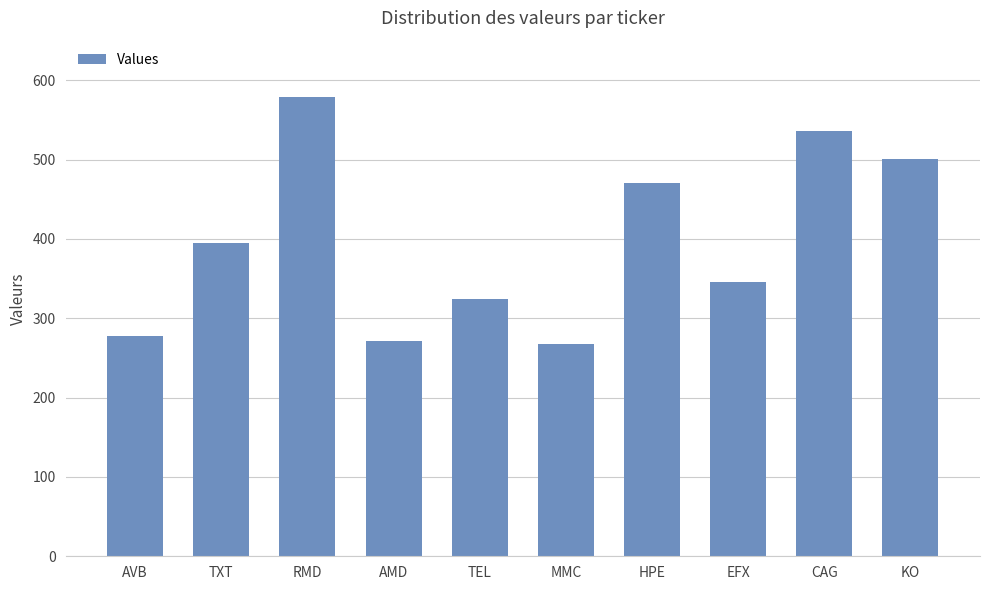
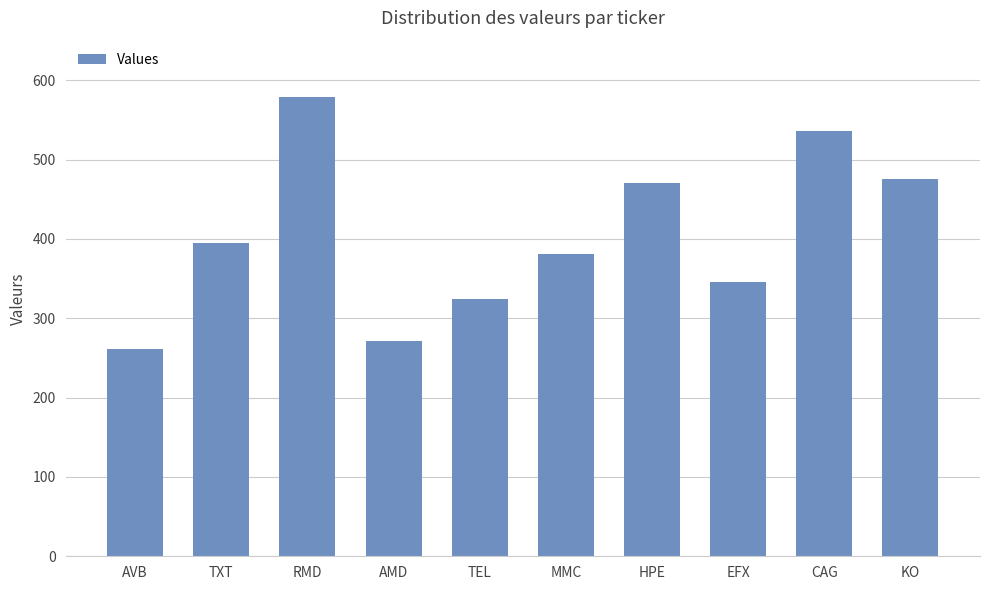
AVB: 280 -> 260
MMC: 270 -> 380
KO: 500 -> 480
